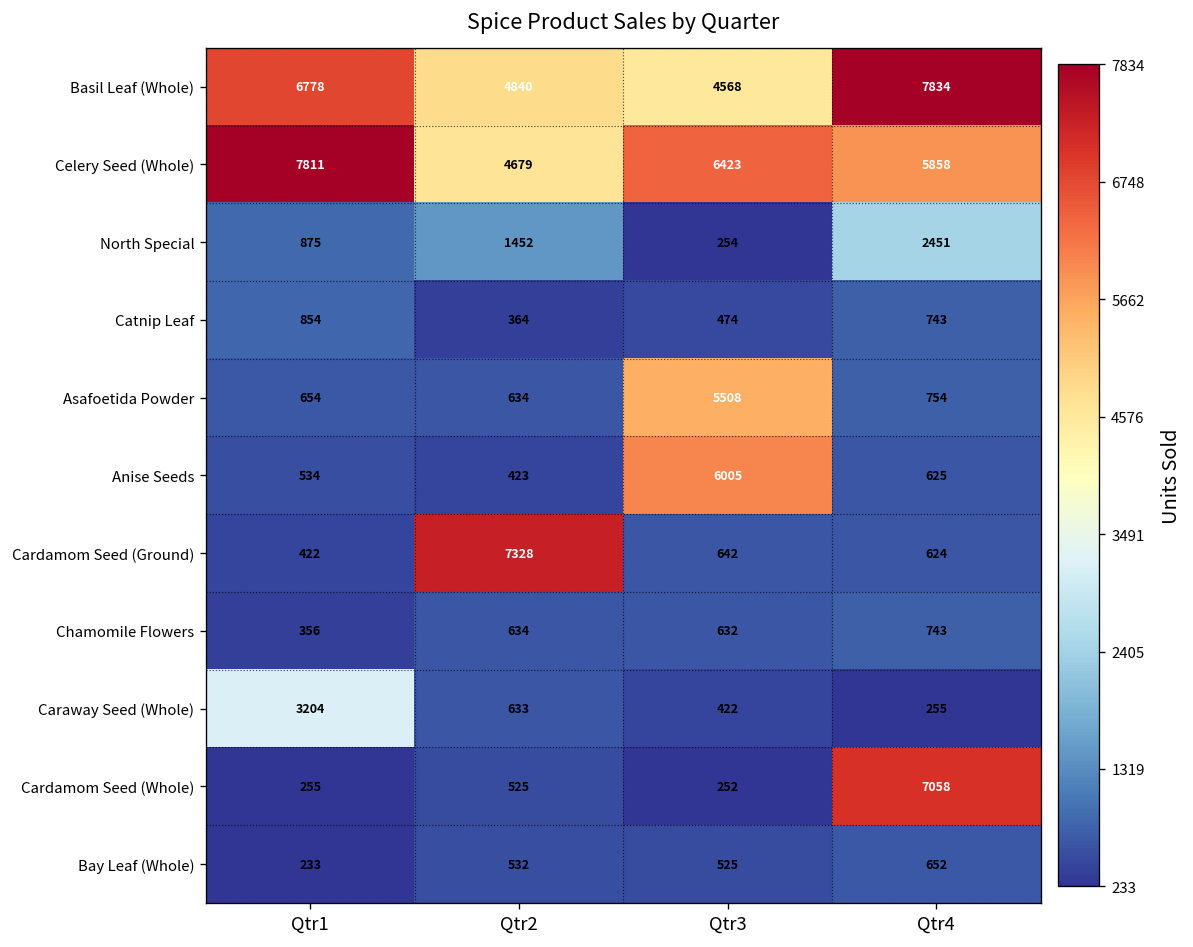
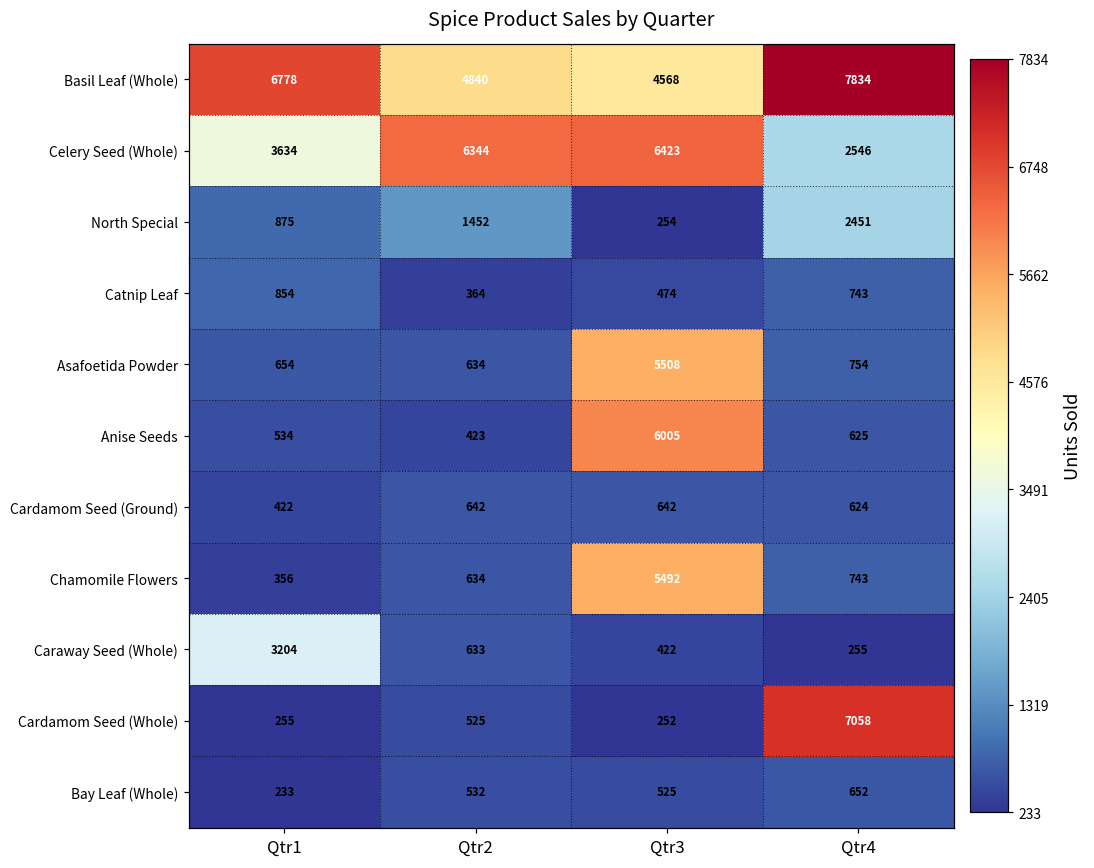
Celery Seed (Whole), Qtr1: 7811 -> 3634
Celery Seed (Whole), Qtr2: 4679 -> 6344
Celery Seed (Whole), Qtr4: 5858 -> 2546
Cardamom Seed (Ground), Qtr2: 7328 -> 642
Chamomile Flowers, Qtr3: 632 -> 5492
